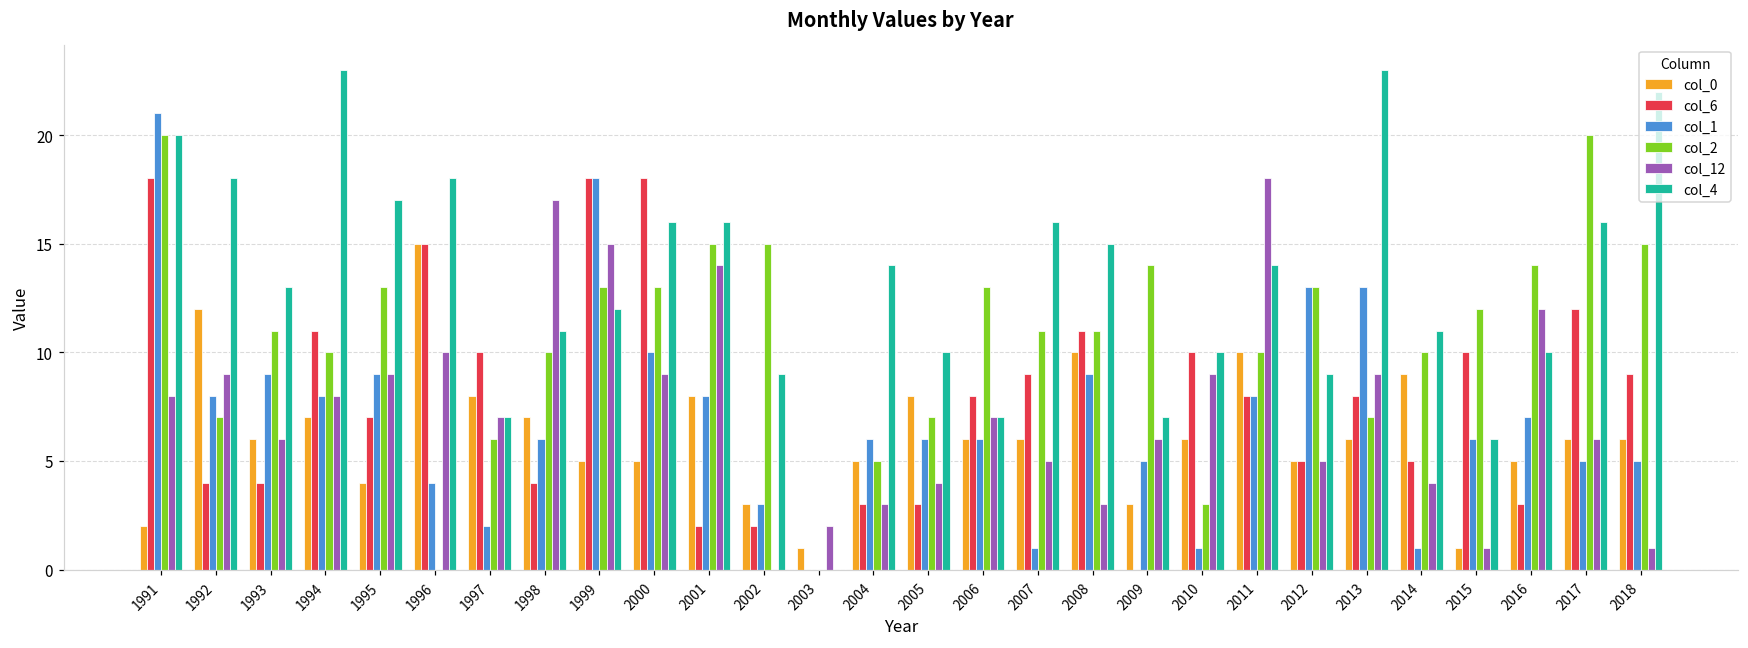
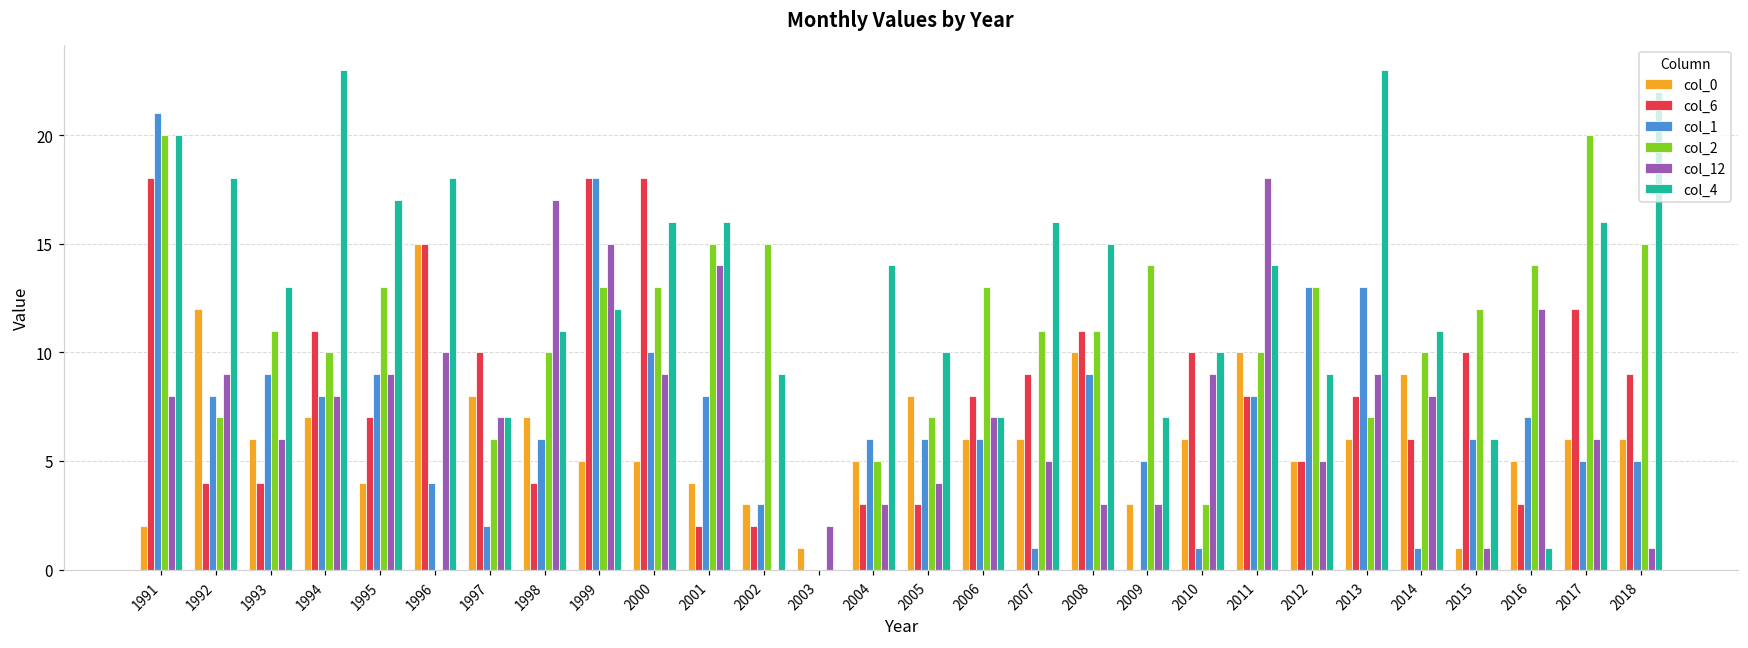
col_0, 2001: 8 -> 4
col_12, 2009: 6 -> 3
col_6, 2014: 5 -> 6
col_12, 2014: 4 -> 8
col_4, 2016: 10 -> 1
